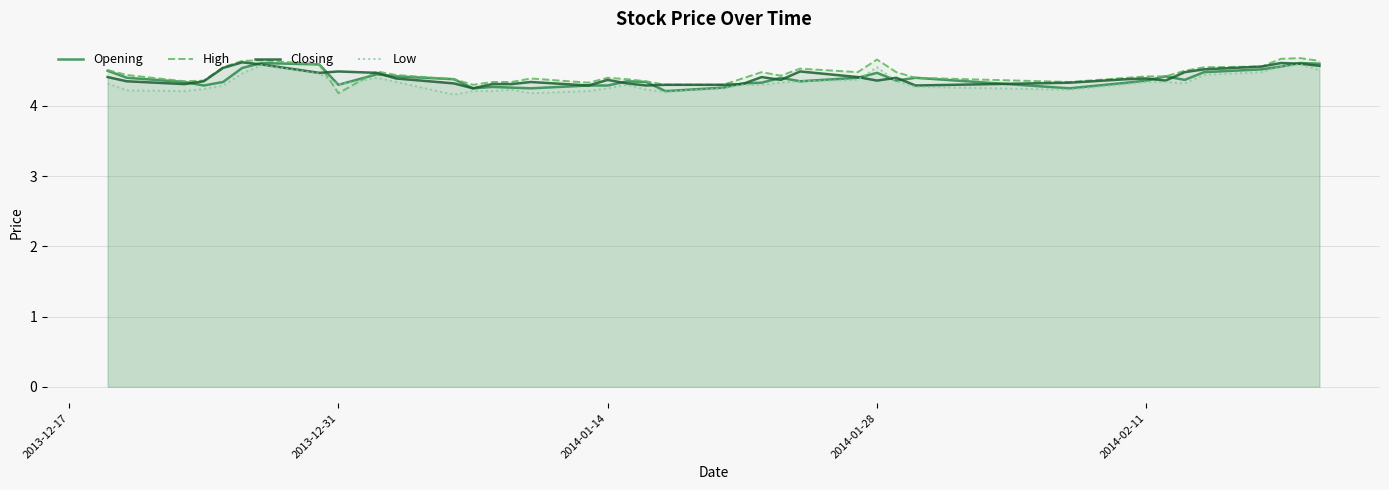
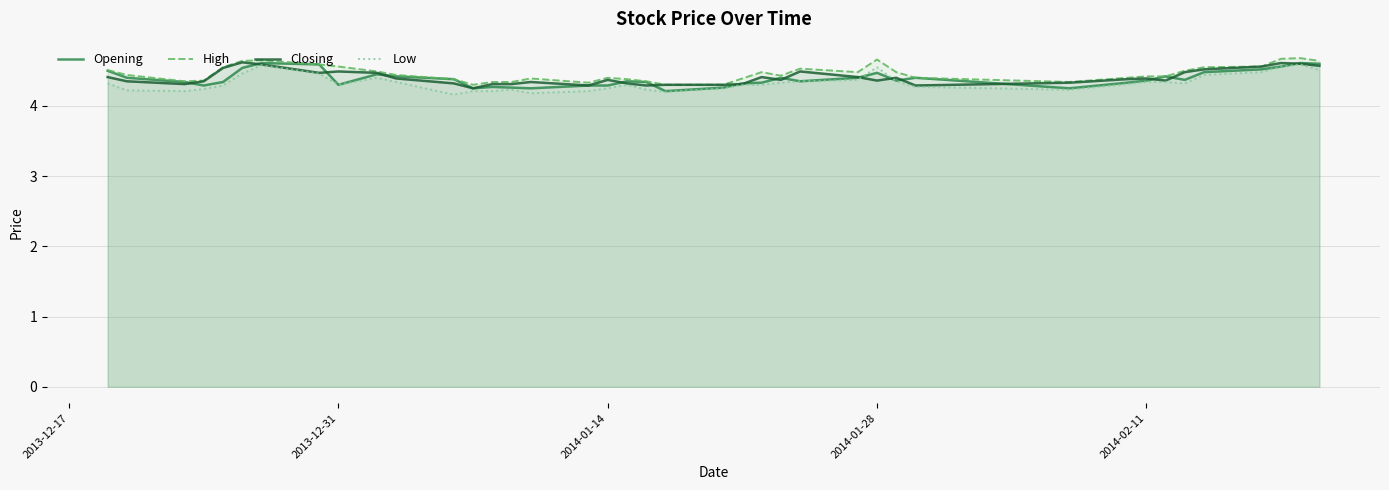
High, 2013-12-31: 4.2 -> 4.6
